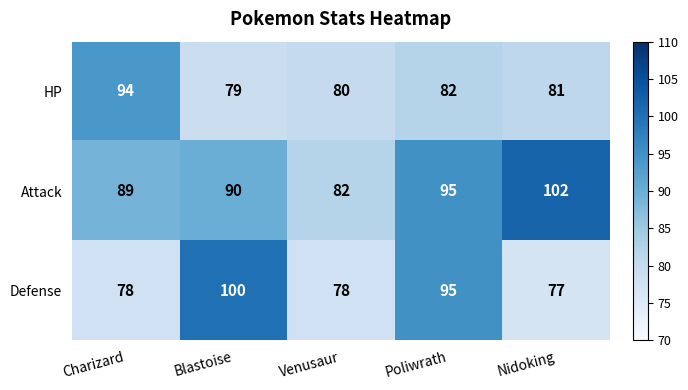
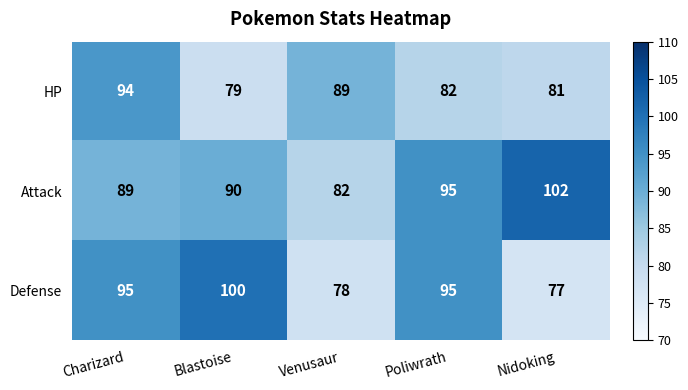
HP, Venusaur: 80 -> 89
Defense, Charizard: 78 -> 95
